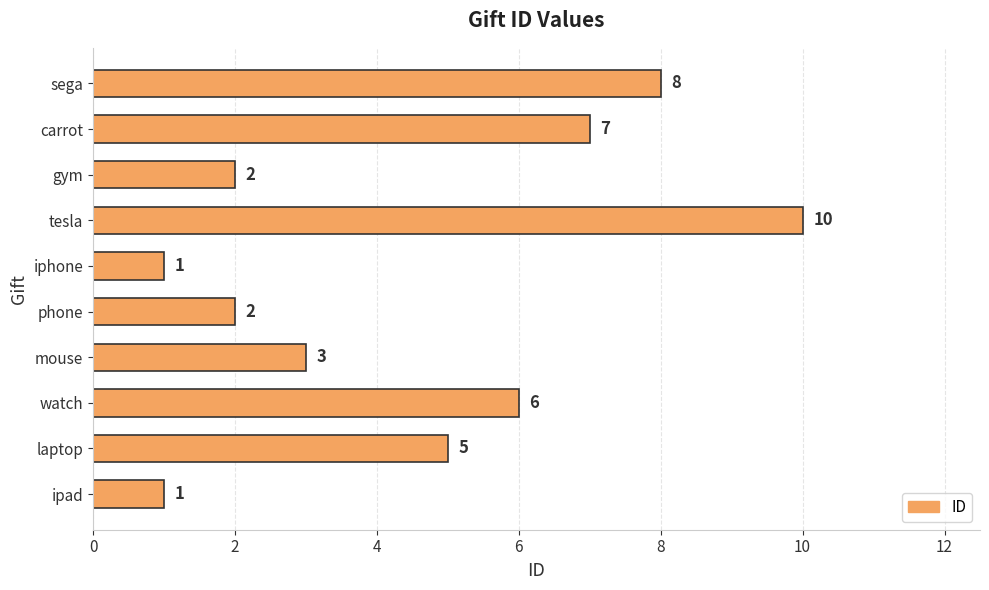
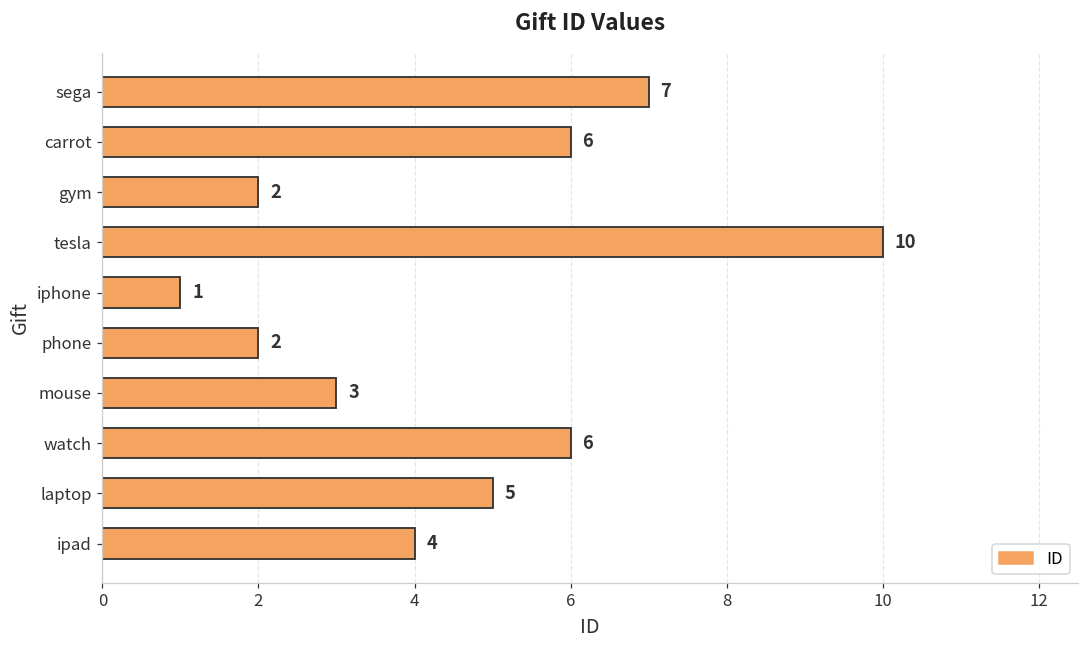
sega: 8 -> 7
carrot: 7 -> 6
ipad: 1 -> 4
